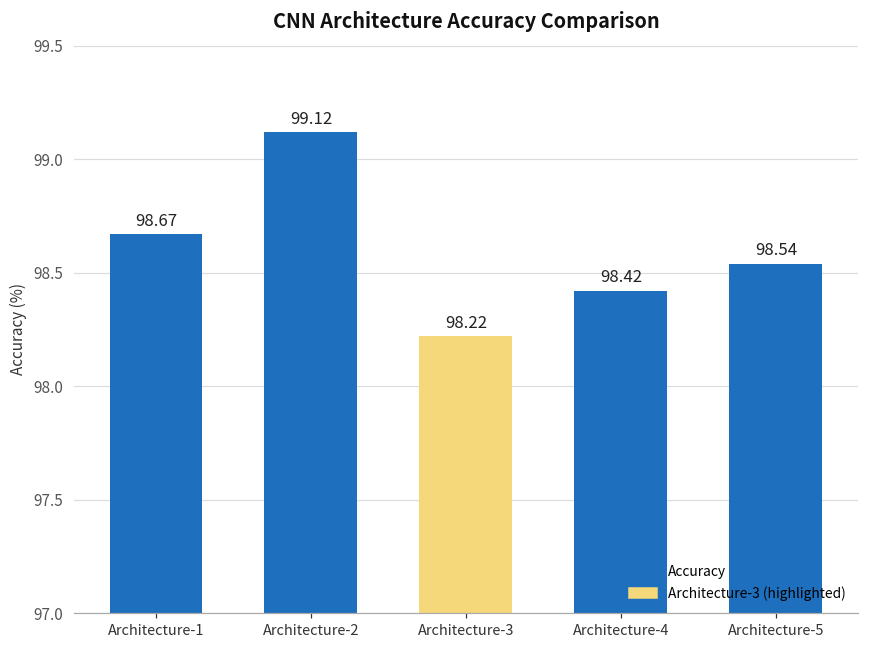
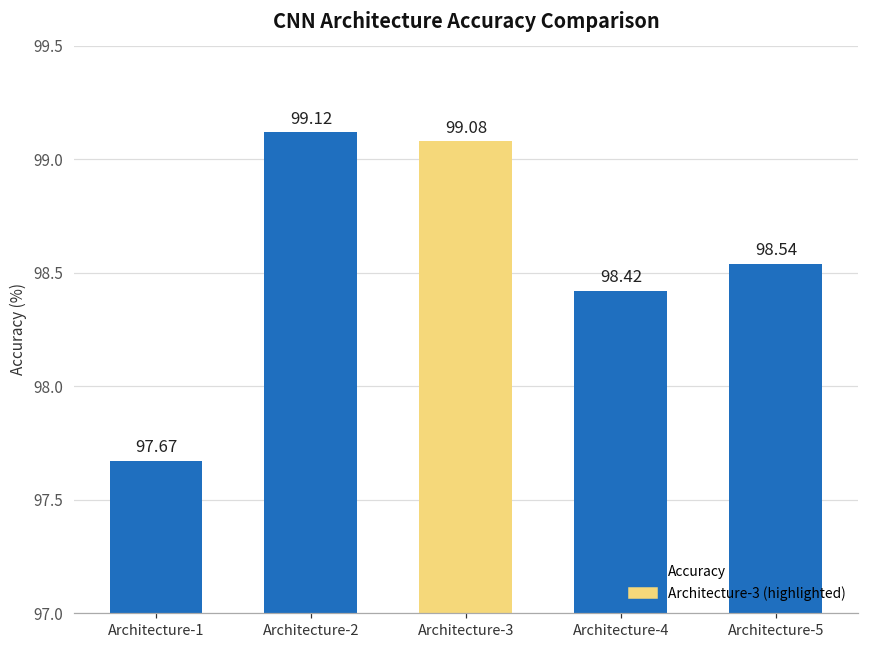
Architecture-1: 98.67 -> 97.67
Architecture-3: 98.22 -> 99.08
